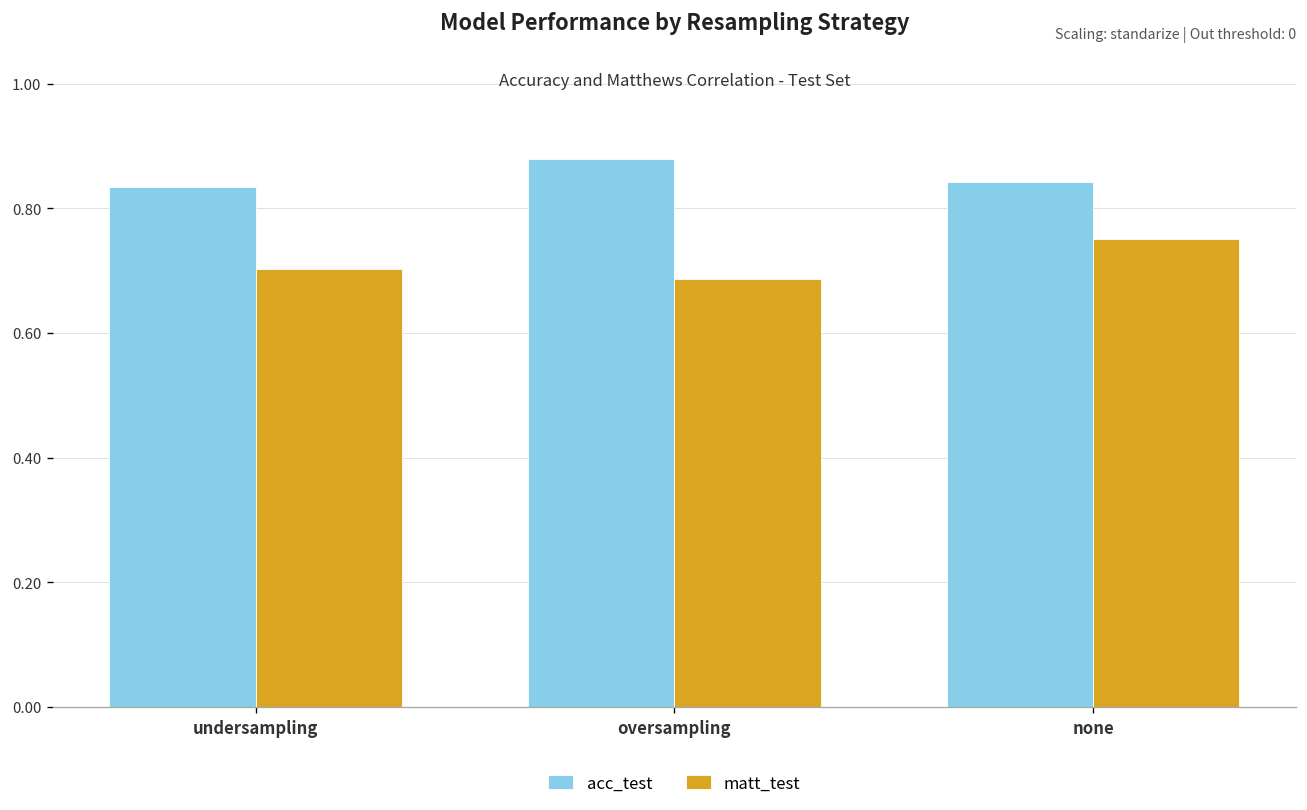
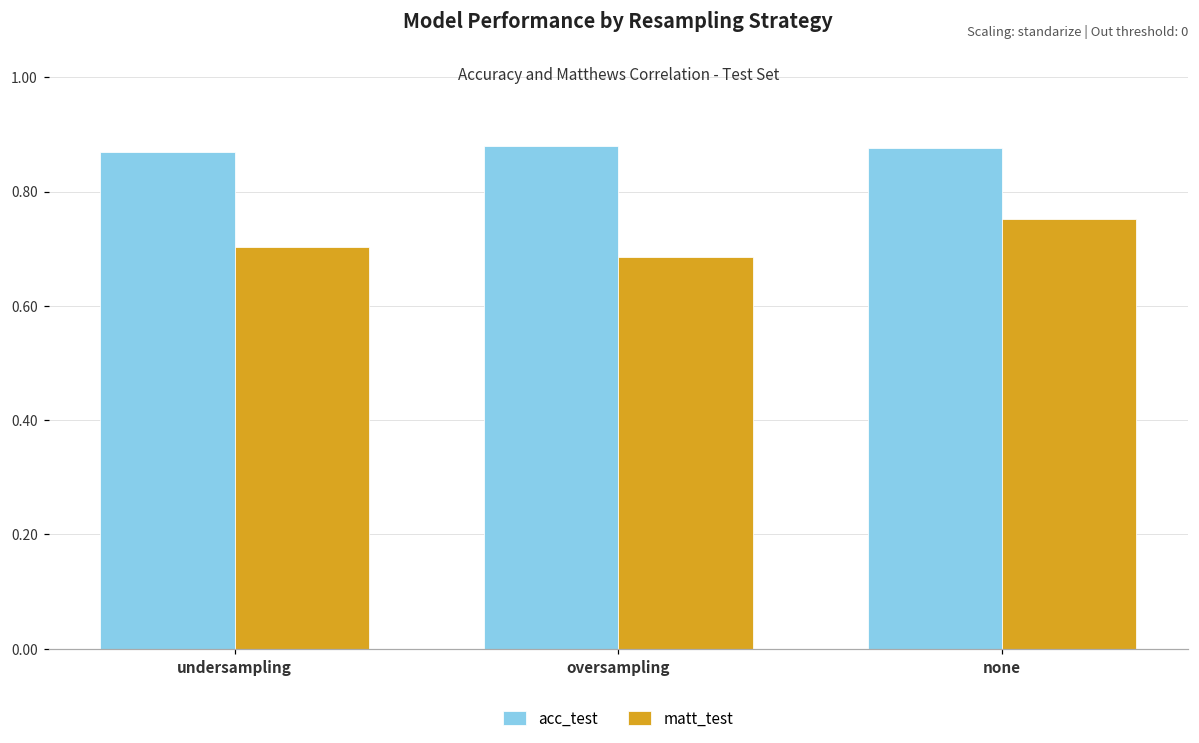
acc_test, undersampling: 0.83 -> 0.87
acc_test, none: 0.84 -> 0.88
